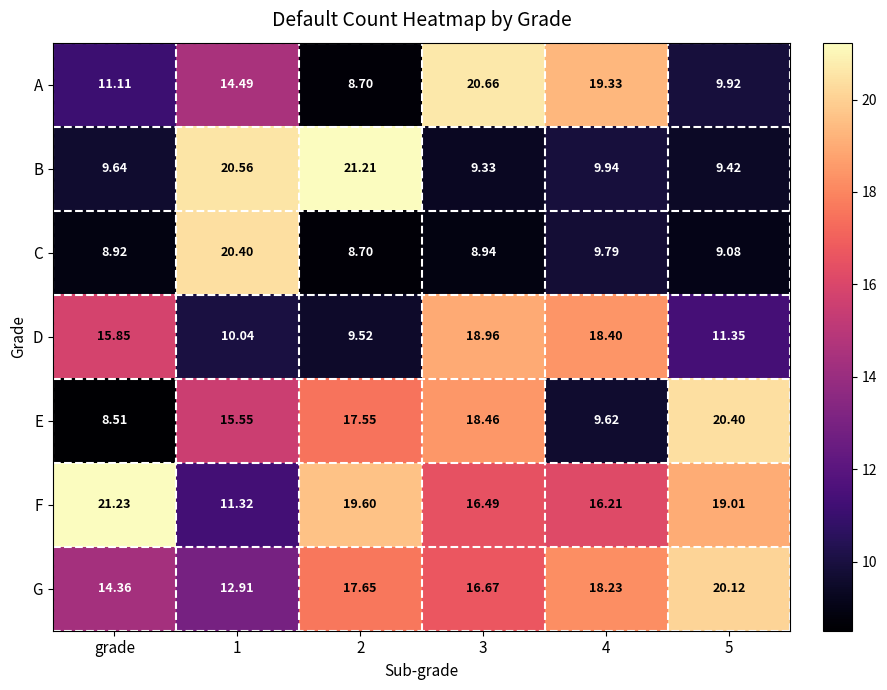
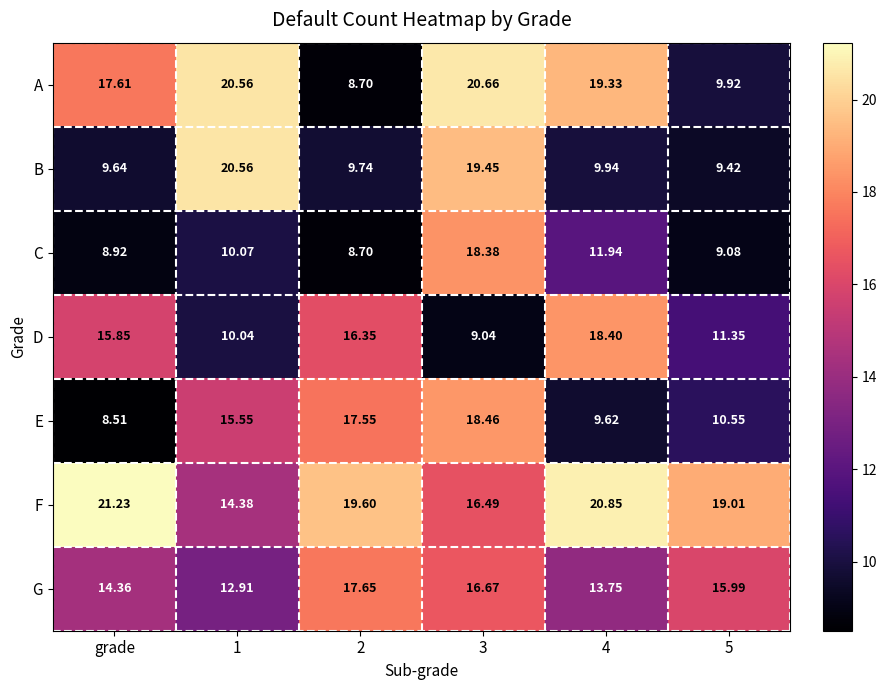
A, grade: 11.11 -> 17.61
A, 1: 14.49 -> 20.56
B, 2: 21.21 -> 9.74
B, 3: 9.33 -> 19.45
C, 1: 20.40 -> 10.07
C, 3: 8.94 -> 18.38
C, 4: 9.79 -> 11.94
D, 2: 9.52 -> 16.35
D, 3: 18.96 -> 9.04
E, 5: 20.40 -> 10.55
F, 1: 11.32 -> 14.38
F, 4: 16.21 -> 20.85
G, 4: 18.23 -> 13.75
G, 5: 20.12 -> 15.99
